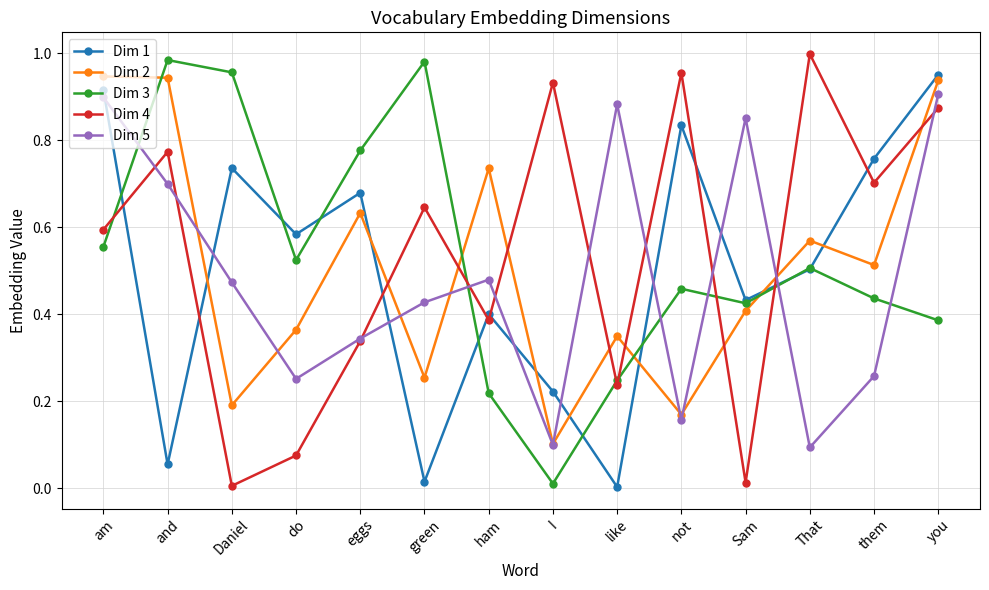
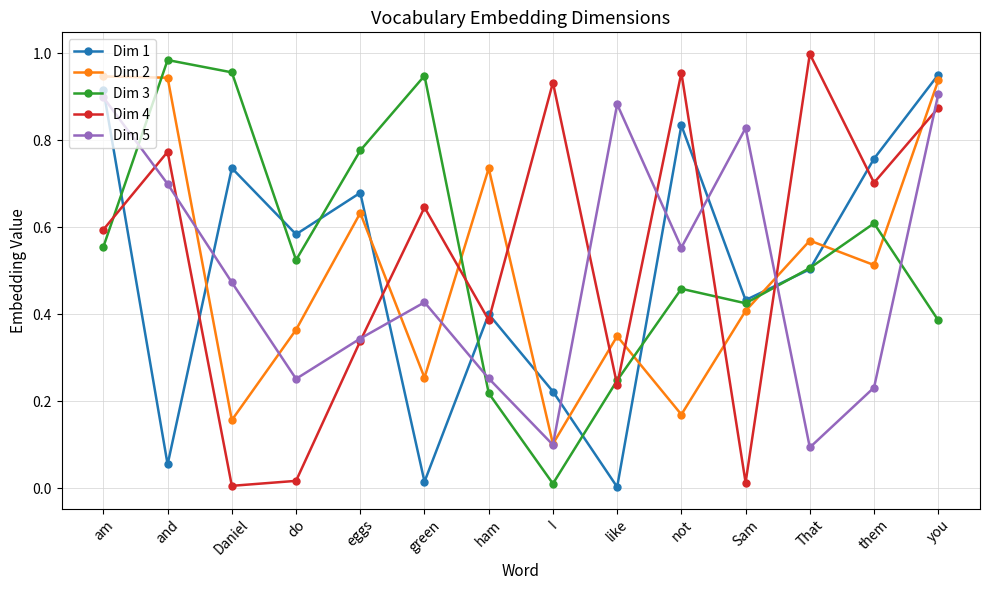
Dim 2, Daniel: 0.19 -> 0.16
Dim 4, do: 0.08 -> 0.02
Dim 3, green: 0.98 -> 0.95
Dim 5, ham: 0.48 -> 0.25
Dim 5, not: 0.16 -> 0.55
Dim 5, Sam: 0.85 -> 0.83
Dim 3, them: 0.44 -> 0.61
Dim 5, them: 0.26 -> 0.23
